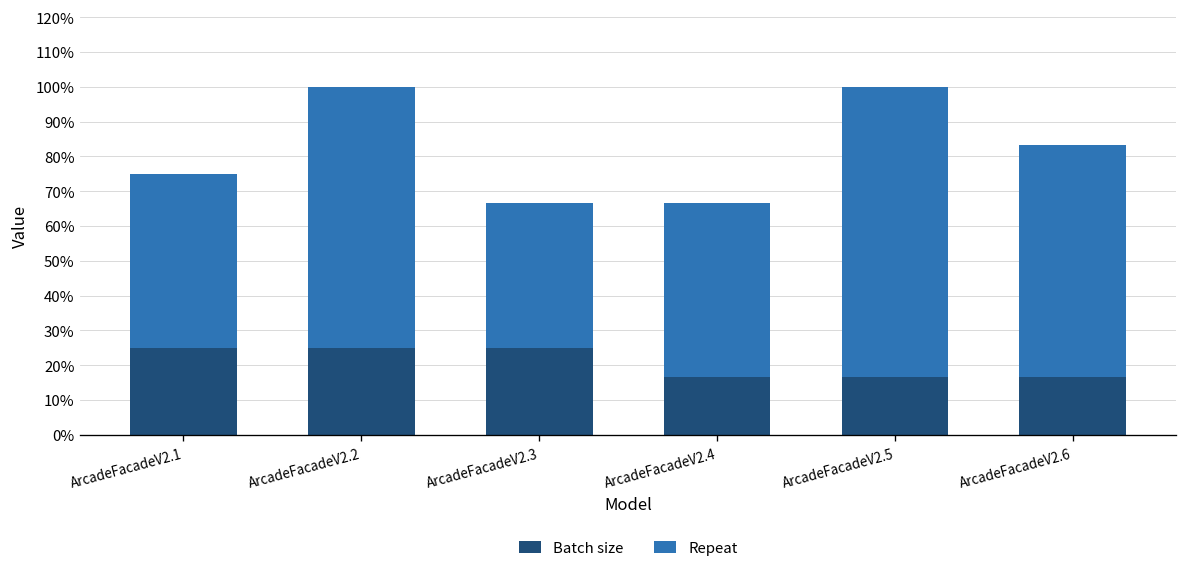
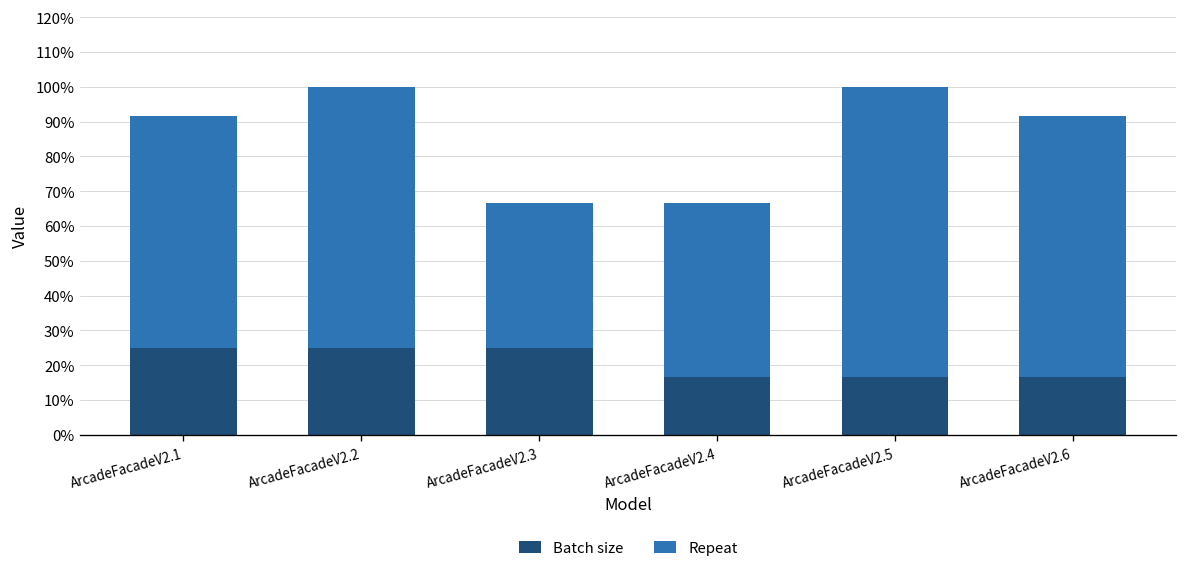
Repeat, ArcadeFacadeV2.1: 50% -> 67%
Repeat, ArcadeFacadeV2.6: 67% -> 75%
